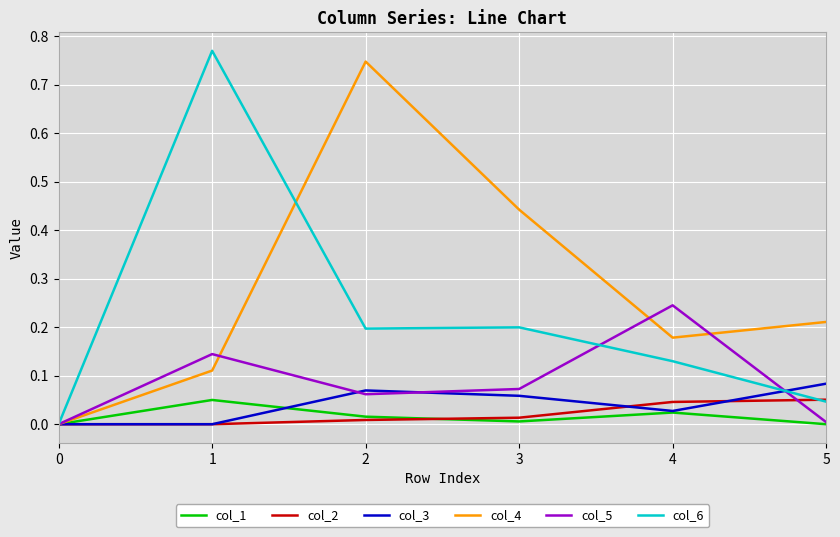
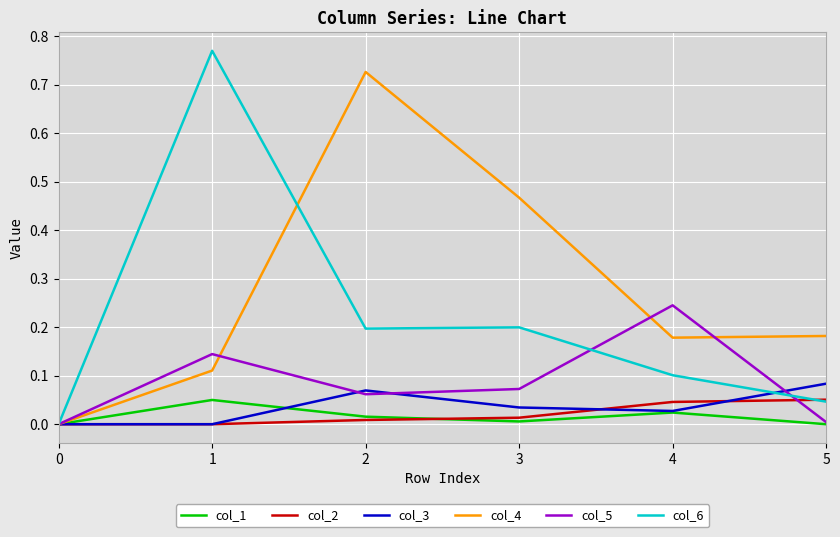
col_4, 2: 0.75 -> 0.73
col_3, 3: 0.06 -> 0.03
col_4, 3: 0.44 -> 0.47
col_6, 4: 0.13 -> 0.10
col_4, 5: 0.21 -> 0.18
